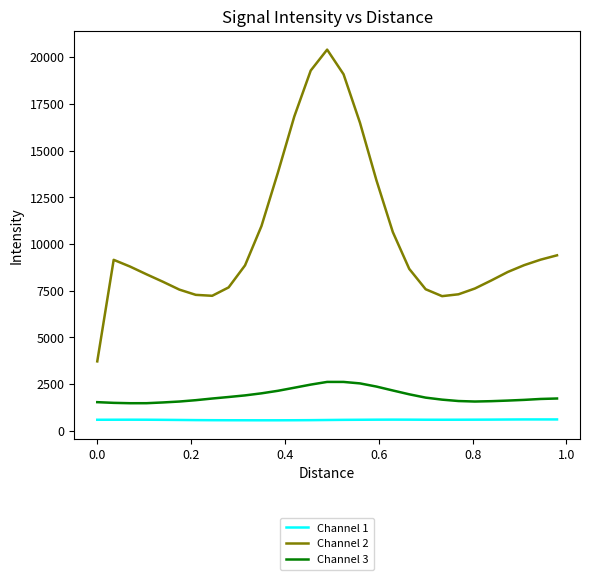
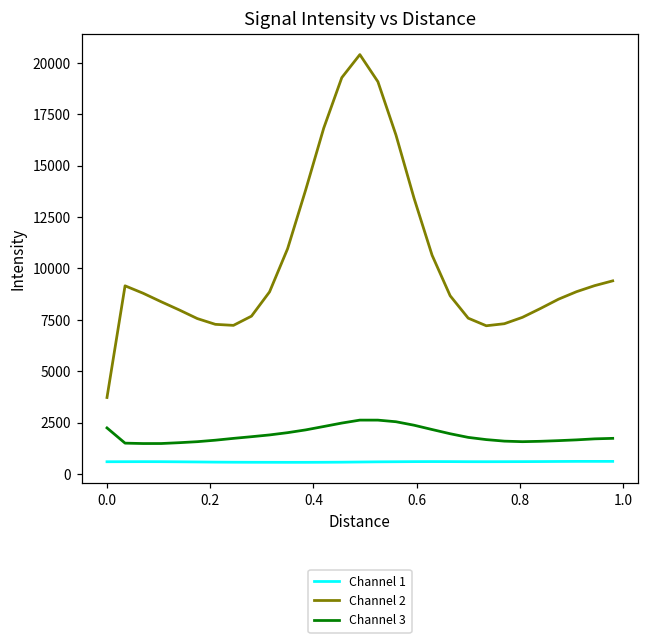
Channel 3, 0.0: 1500 -> 2200
